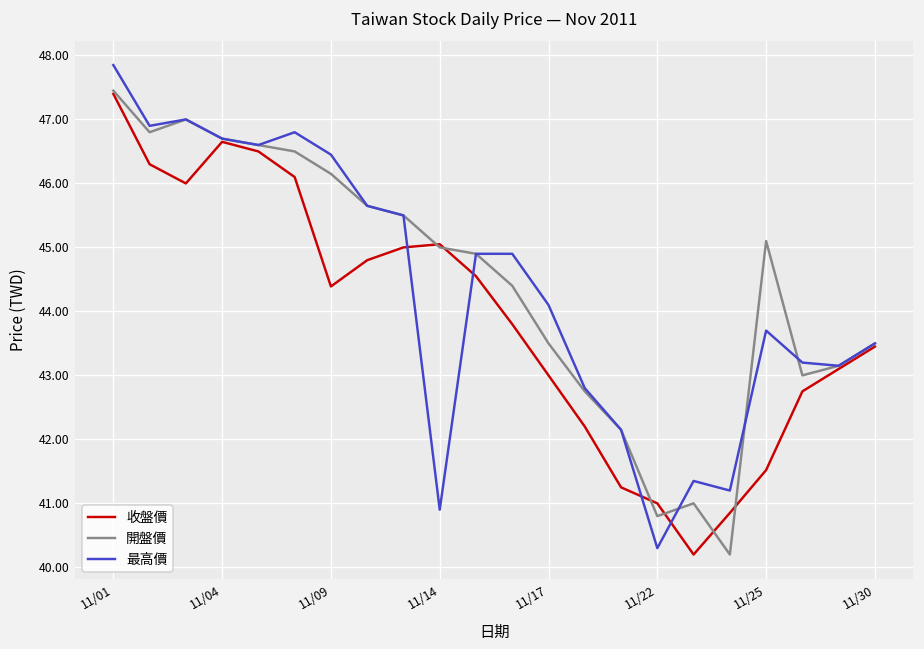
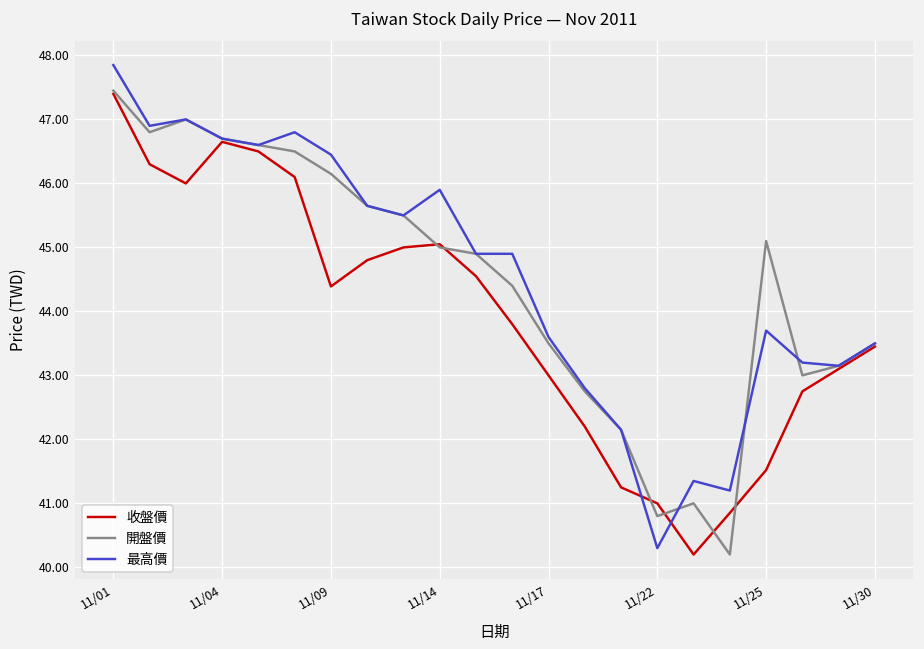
最高價, 11/14: 40.9 -> 45.9
最高價, 11/17: 44.1 -> 43.6
